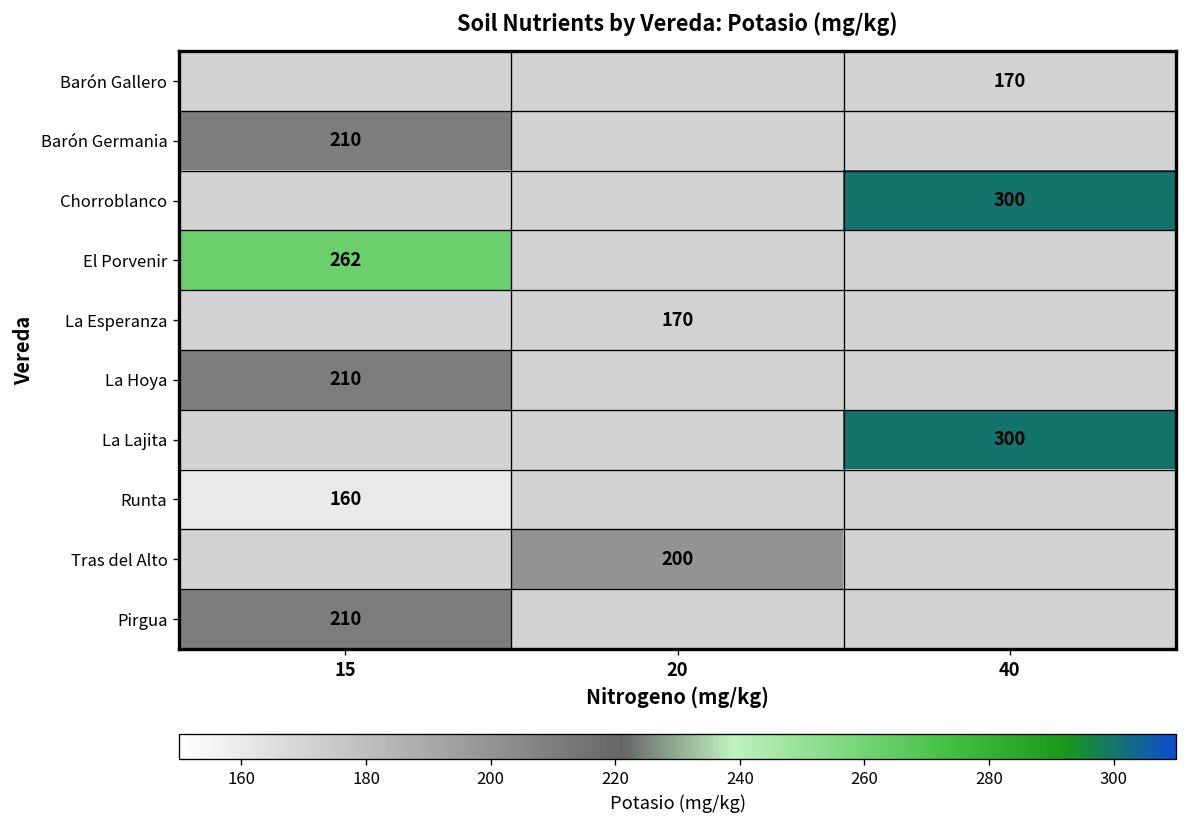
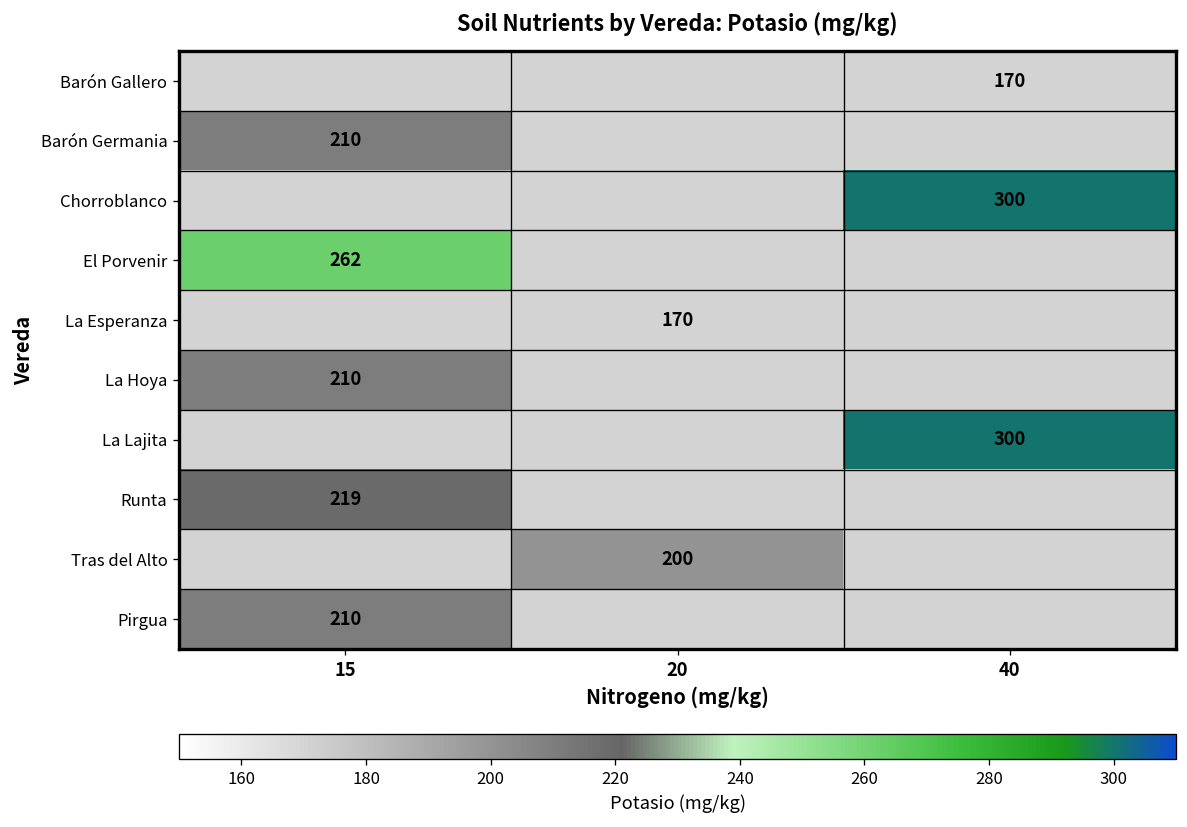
Runta, 15: 160 -> 219
